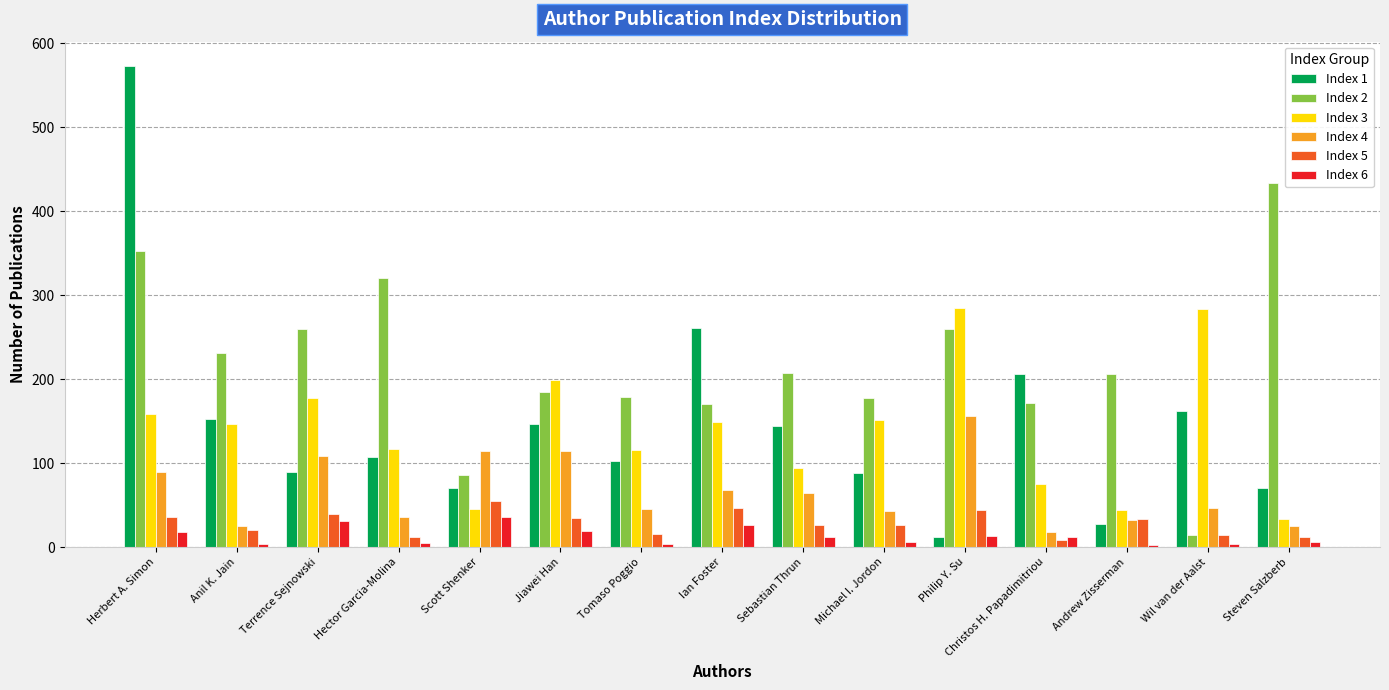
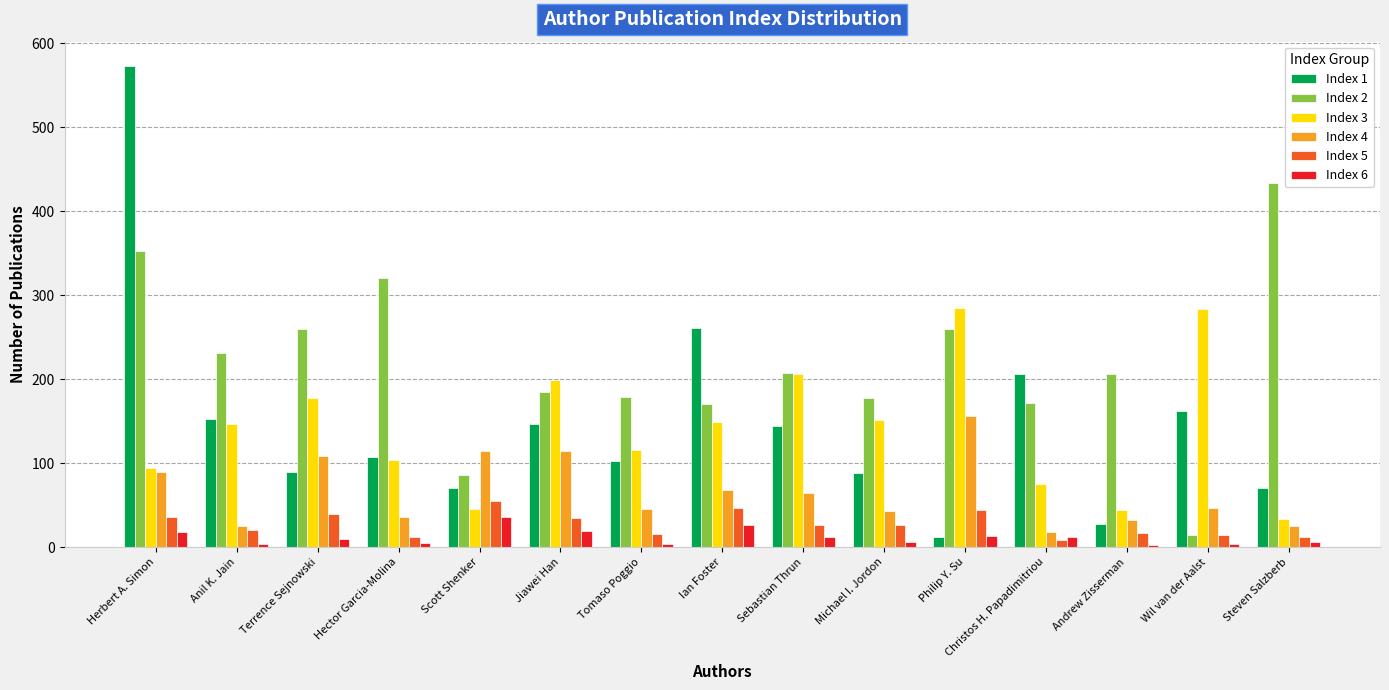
Index 3, Herbert A. Simon: 160 -> 90
Index 6, Terrence Sejnowski: 30 -> 10
Index 3, Hector Garcia-Molina: 120 -> 100
Index 3, Sebastian Thrun: 90 -> 210
Index 5, Andrew Zisserman: 30 -> 20
